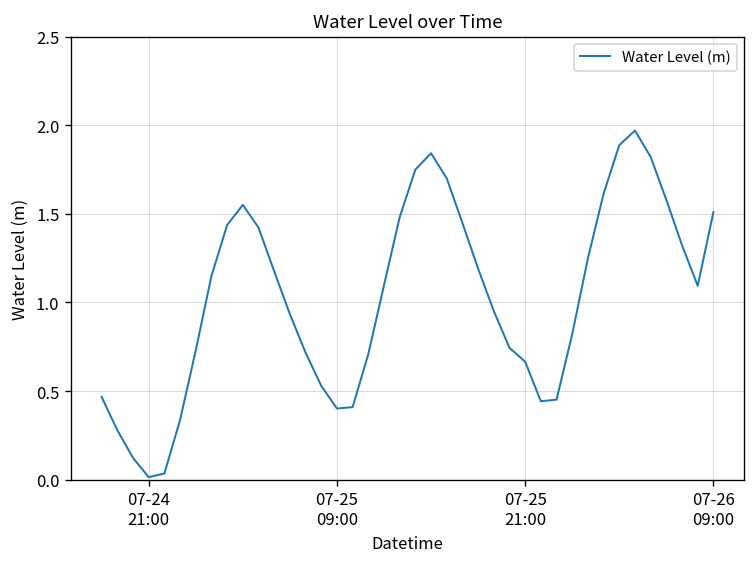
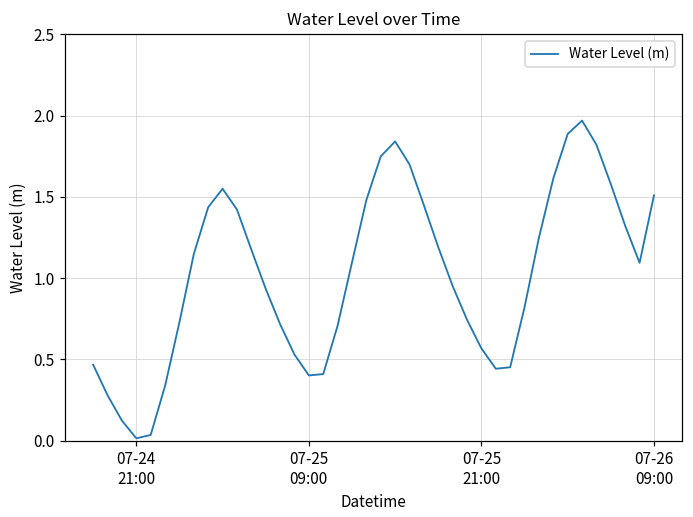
07-25 21:00: 0.67 -> 0.57
